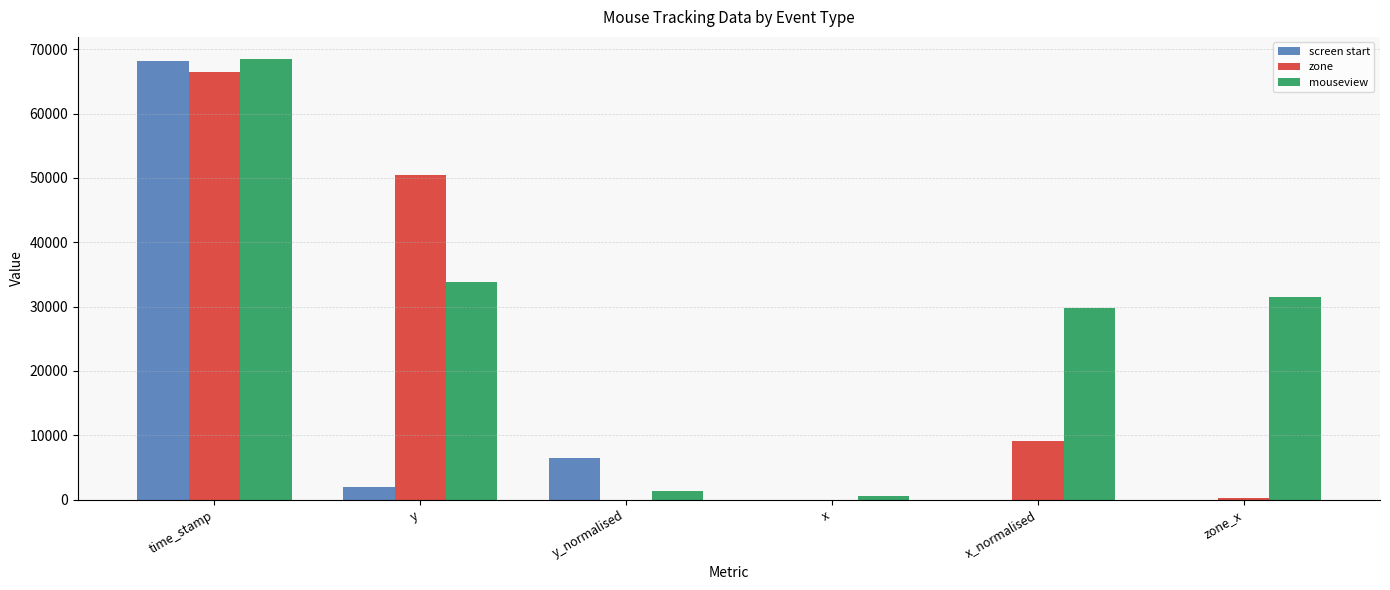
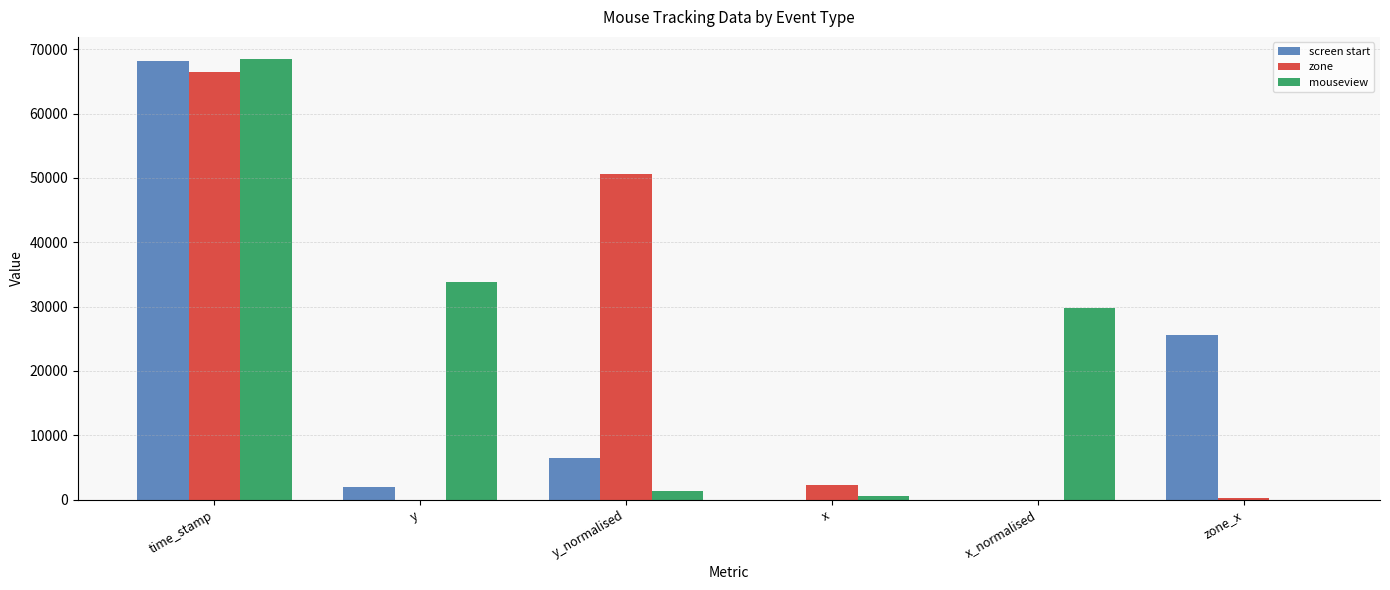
zone, y: 51000 -> 0
zone, y_normalised: 0 -> 51000
zone, x: 0 -> 2000
zone, x_normalised: 9000 -> 0
screen start, zone_x: 0 -> 26000
mouseview, zone_x: 31000 -> 0
